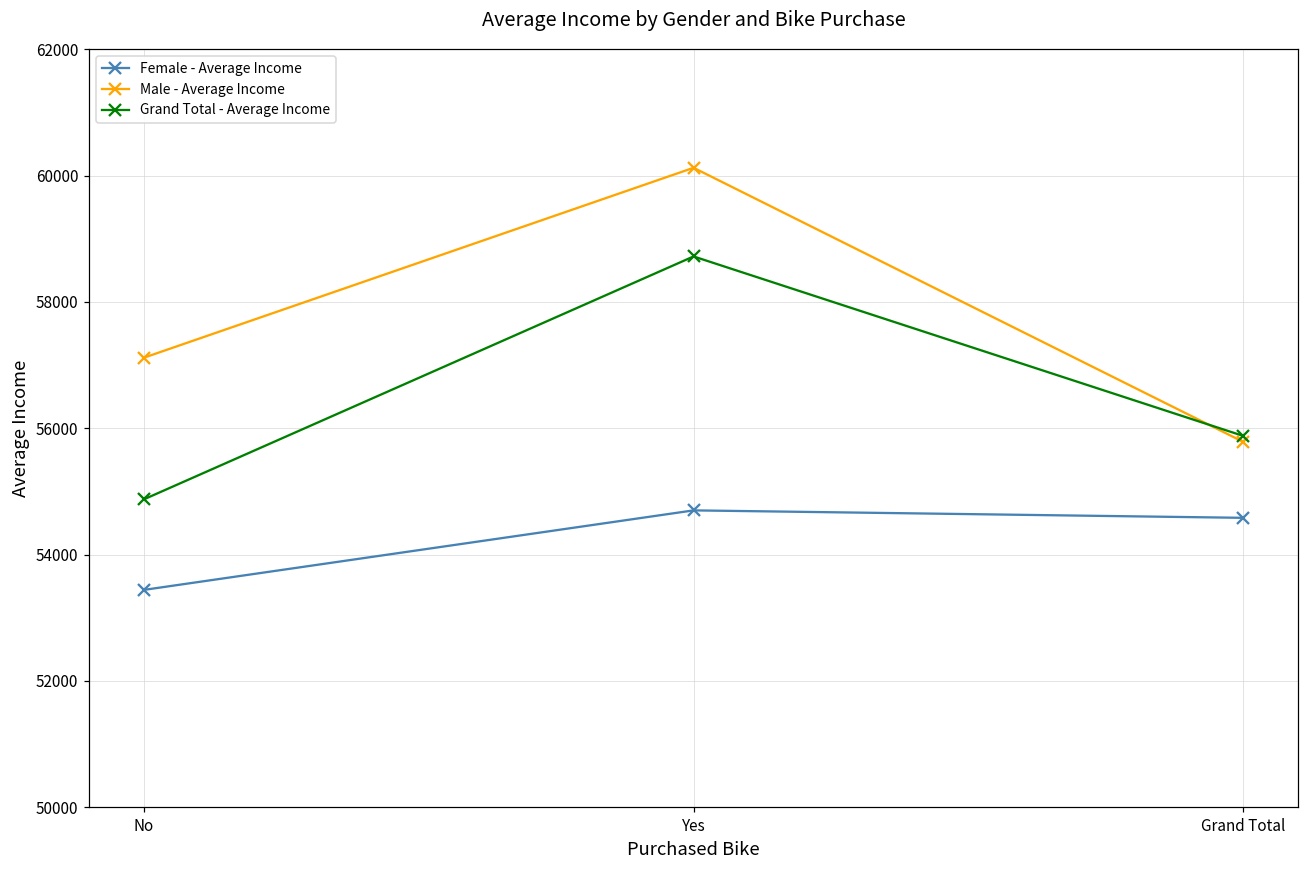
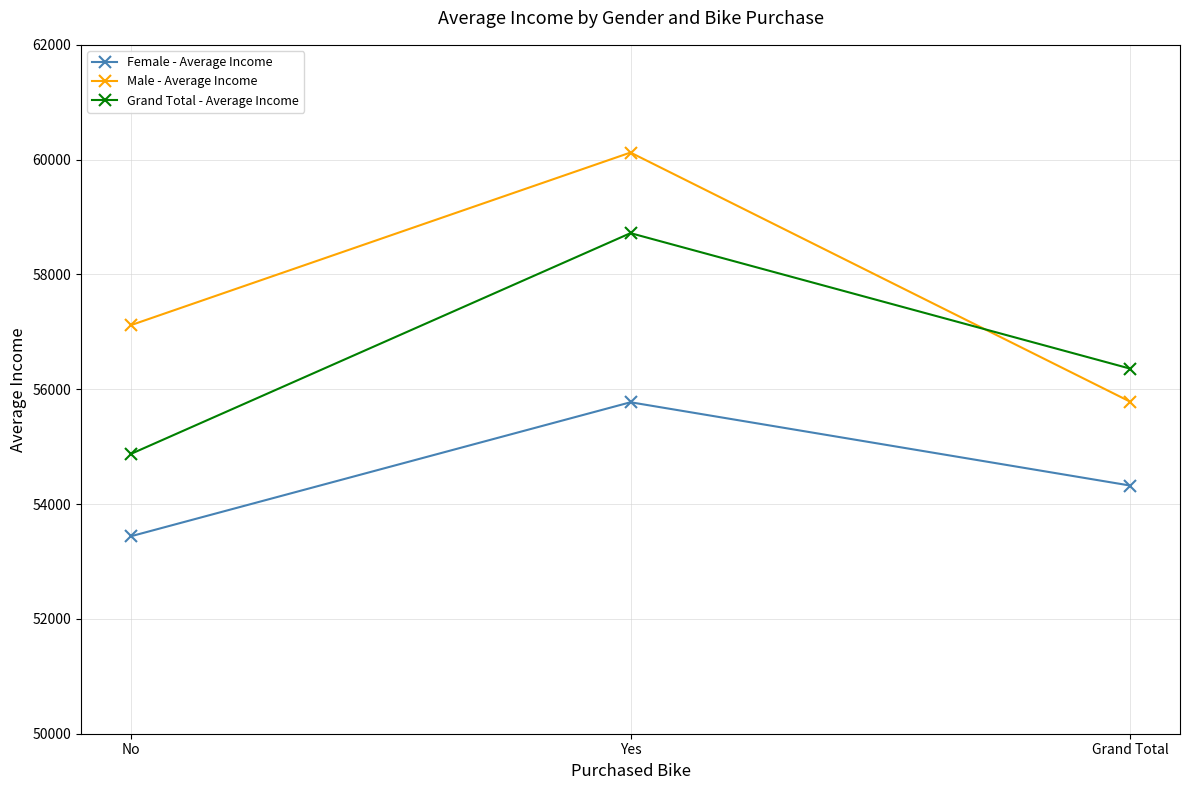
Female - Average Income, Yes: 54700 -> 55800
Female - Average Income, Grand Total: 54600 -> 54300
Grand Total - Average Income, Grand Total: 55900 -> 56400
